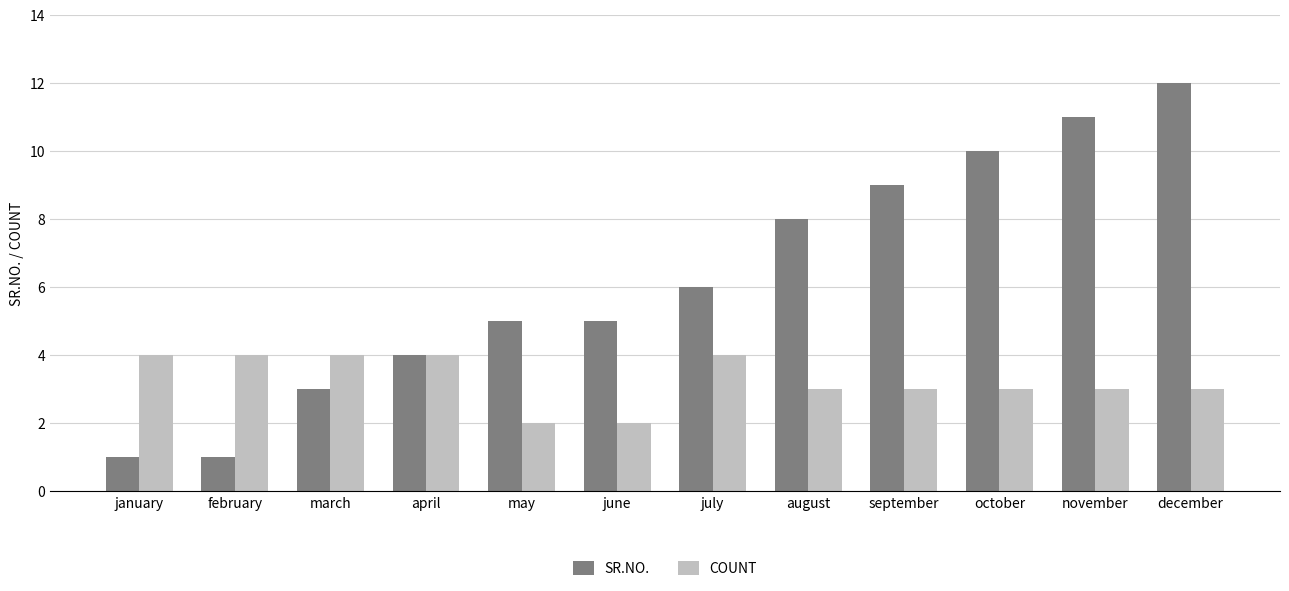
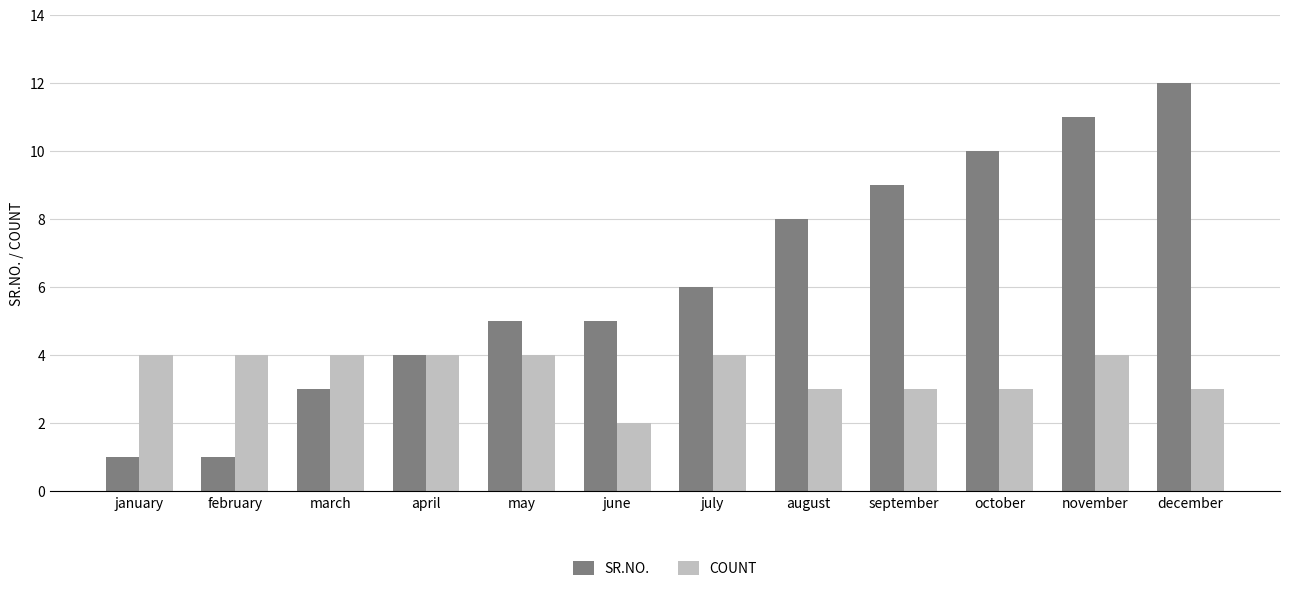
COUNT, may: 2 -> 4
COUNT, november: 3 -> 4
